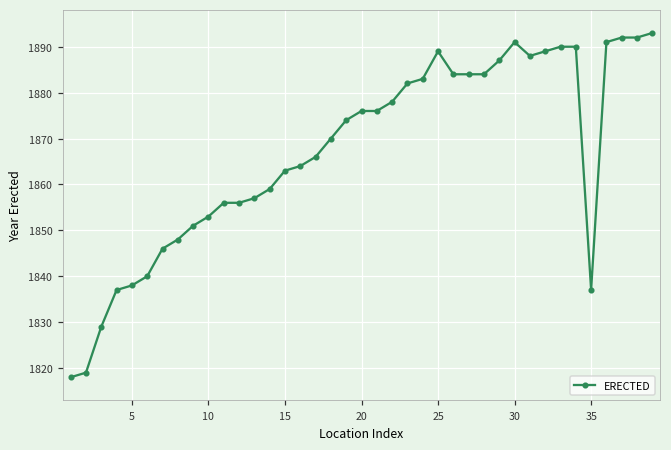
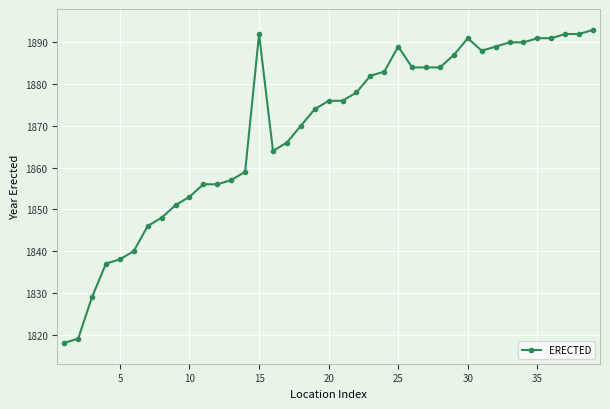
15: 1863 -> 1892
35: 1837 -> 1891
